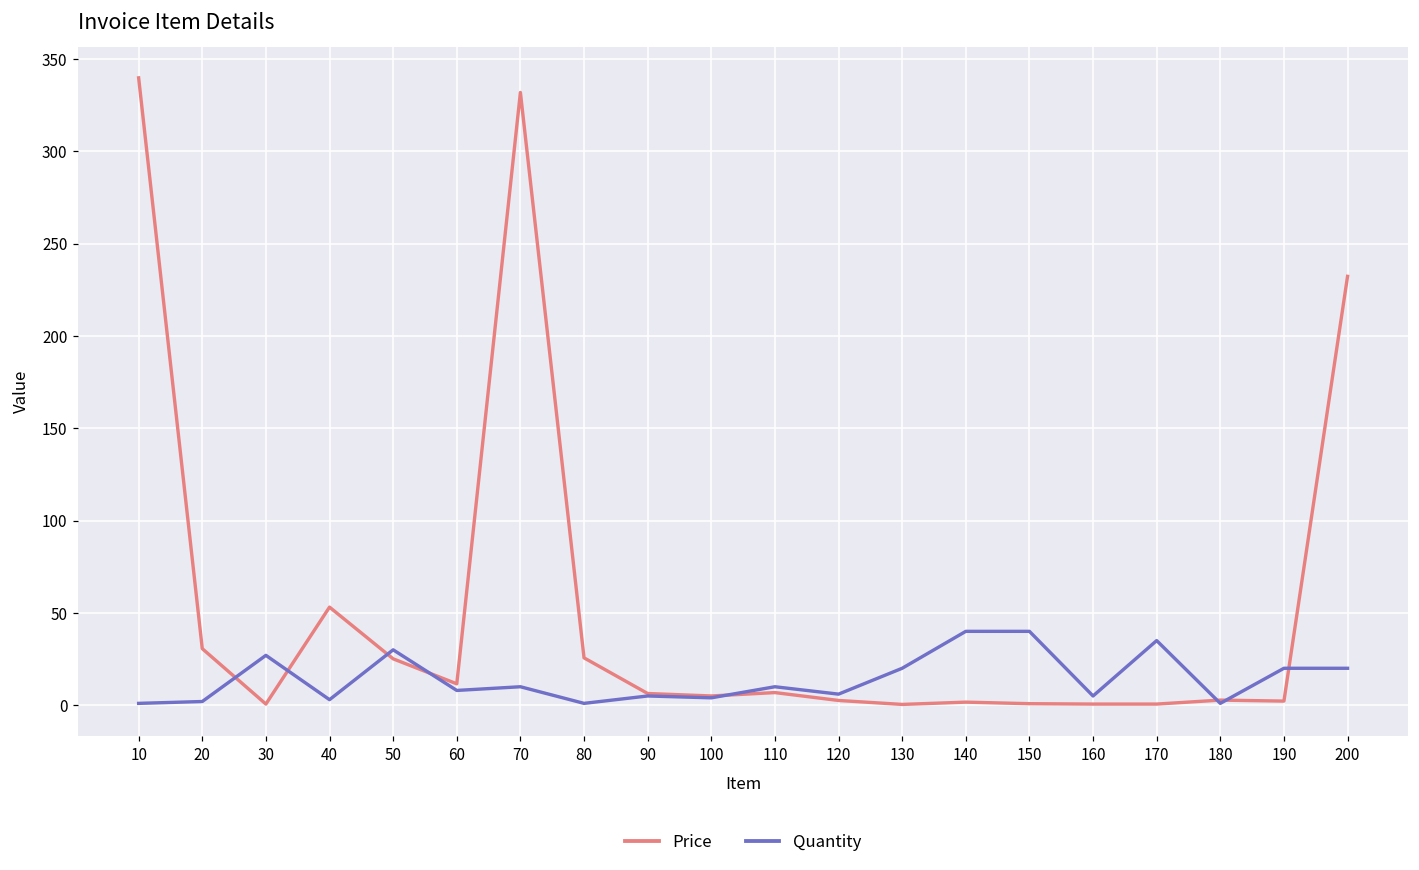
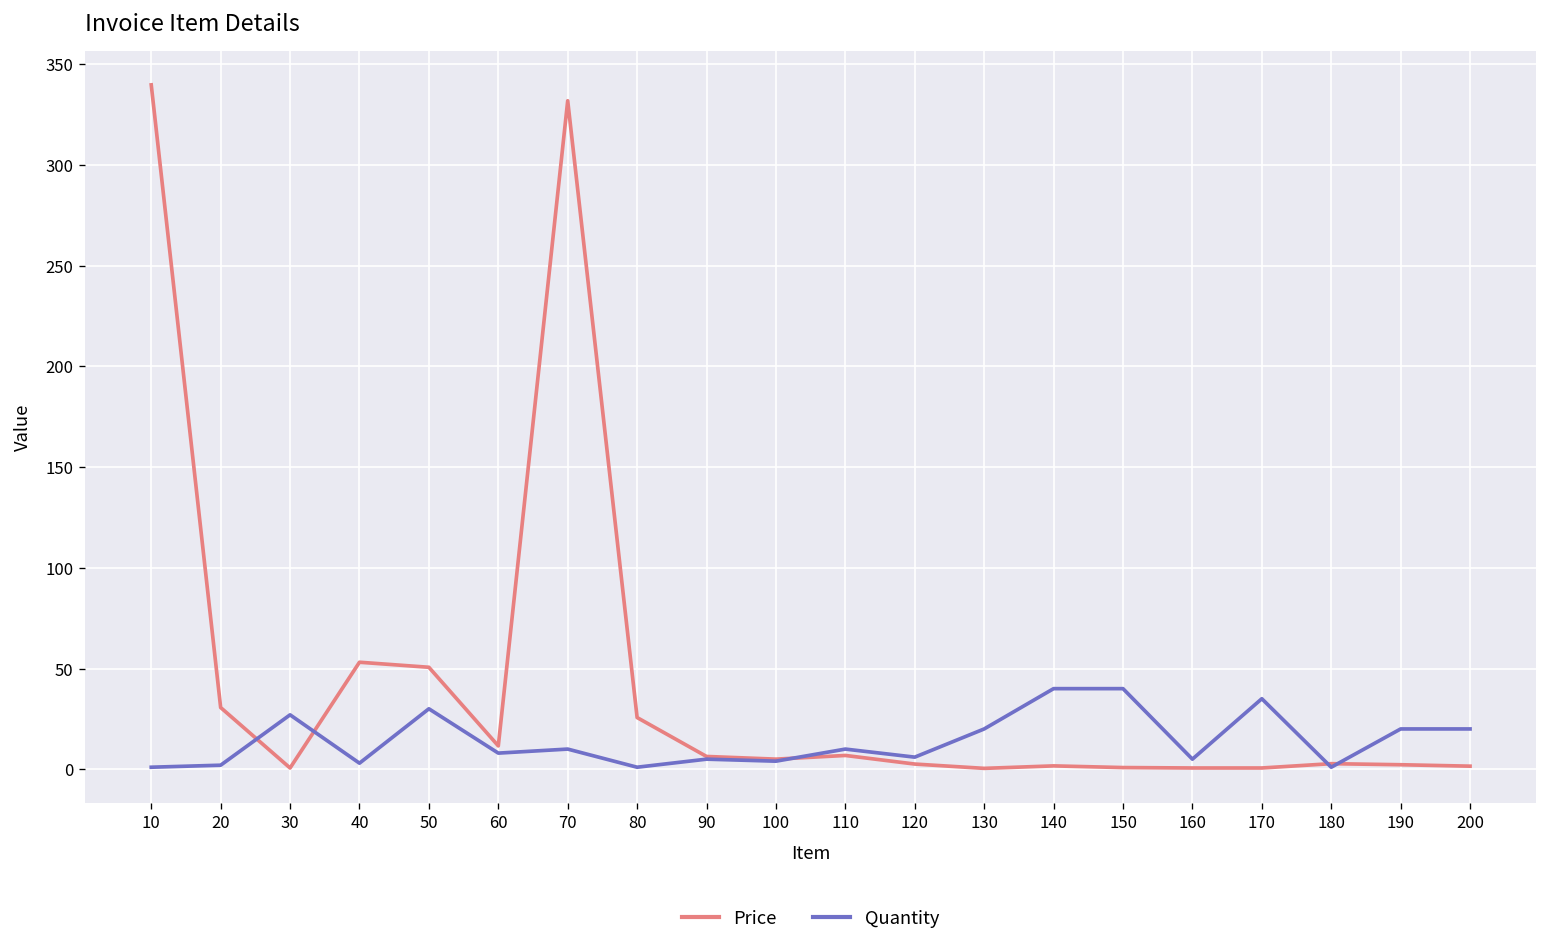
Price, 50: 25 -> 51
Price, 200: 232 -> 2
